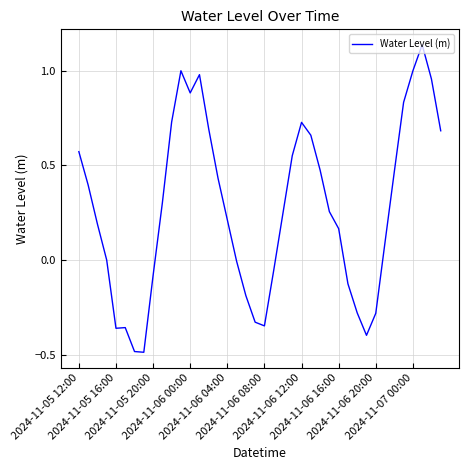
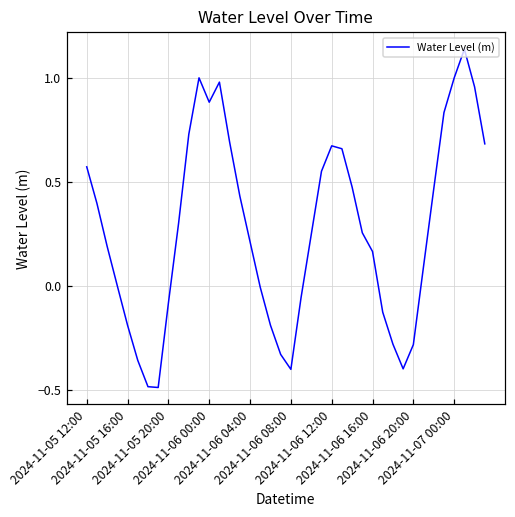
2024-11-05 16:00: -0.36 -> -0.19
2024-11-06 08:00: -0.35 -> -0.40
2024-11-06 12:00: 0.73 -> 0.67
